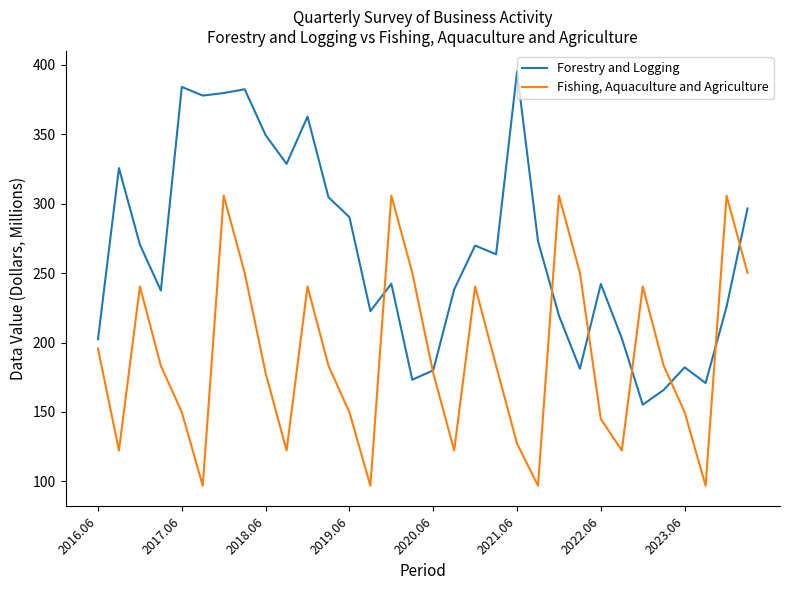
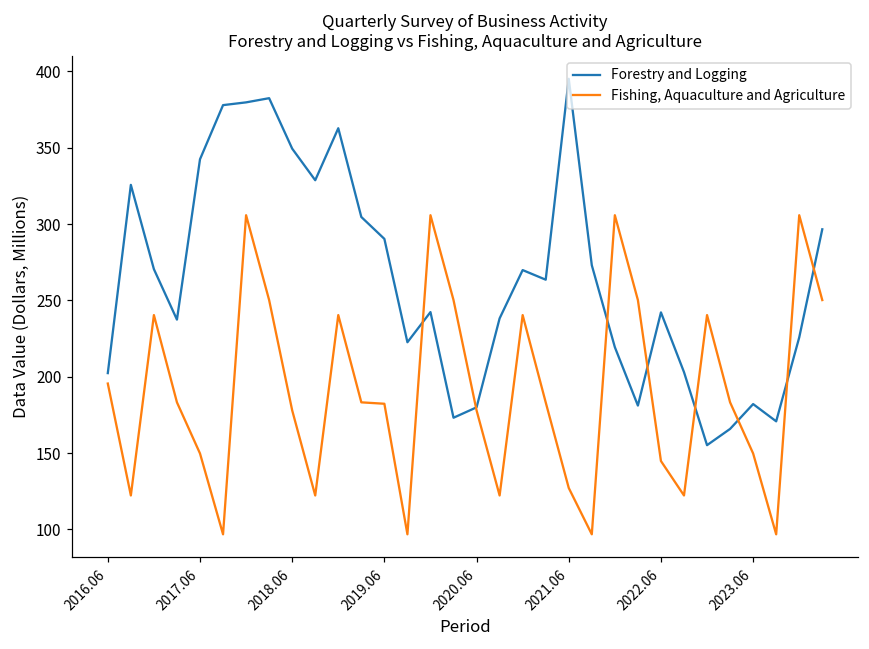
Forestry and Logging, 2017.06: 384 -> 342
Fishing, Aquaculture and Agriculture, 2019.06: 150 -> 182
